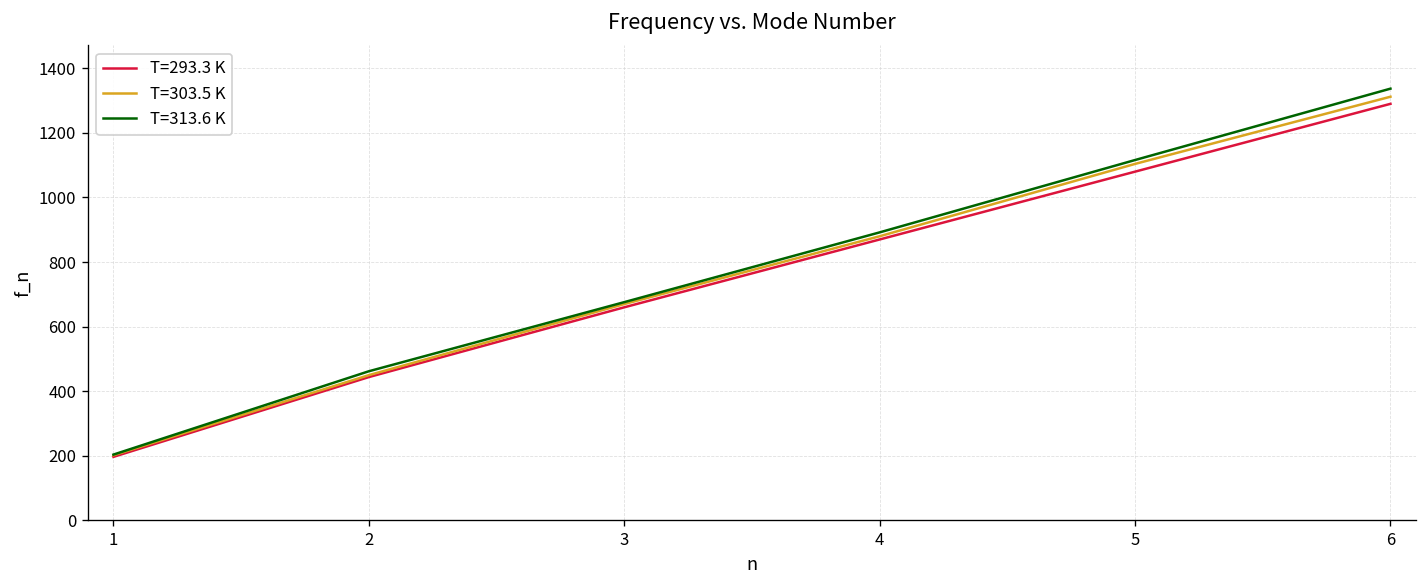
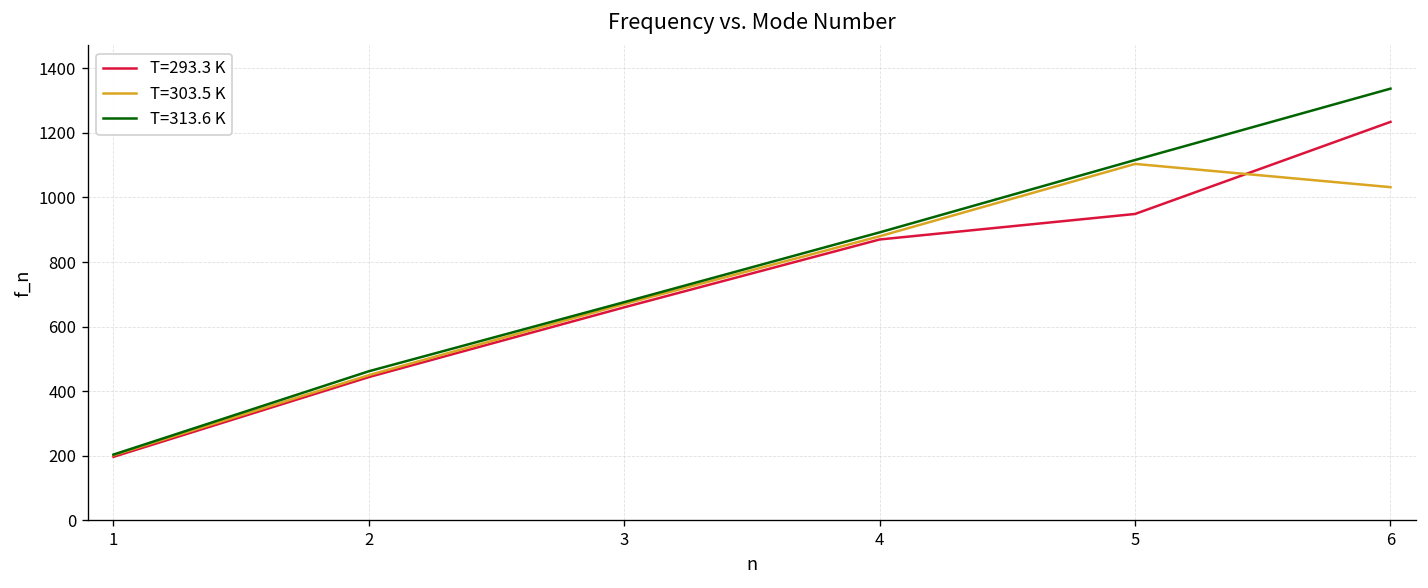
T=293.3 K, 5: 1080 -> 950
T=293.3 K, 6: 1290 -> 1230
T=303.5 K, 6: 1310 -> 1030
